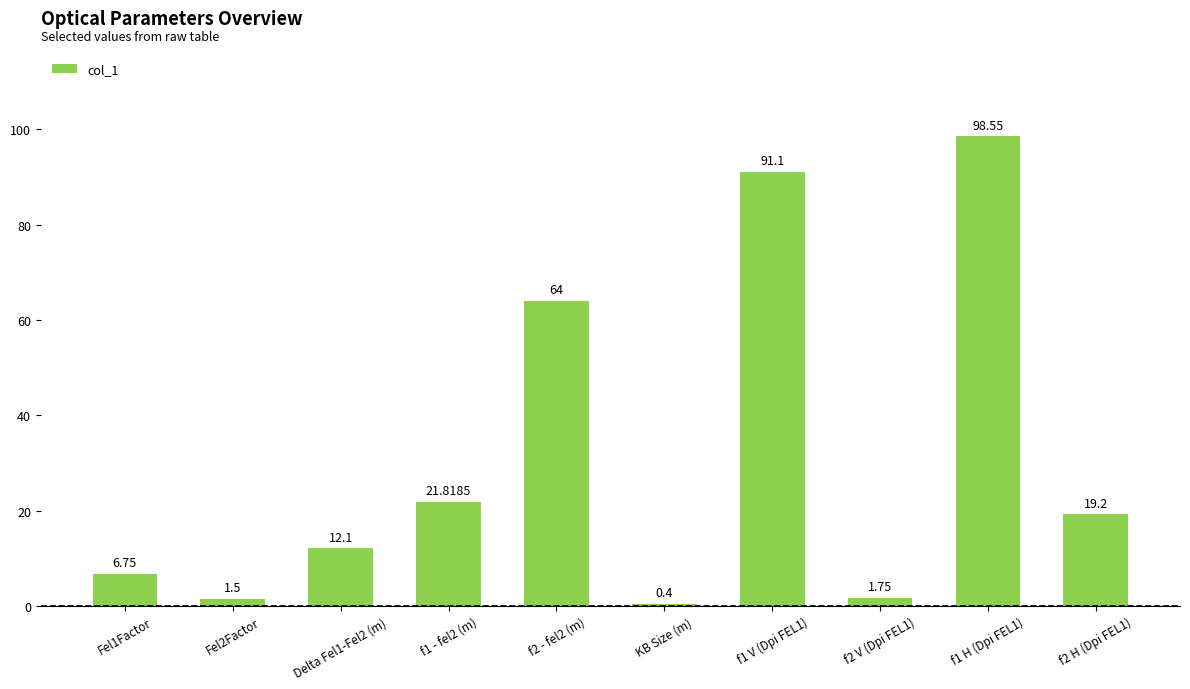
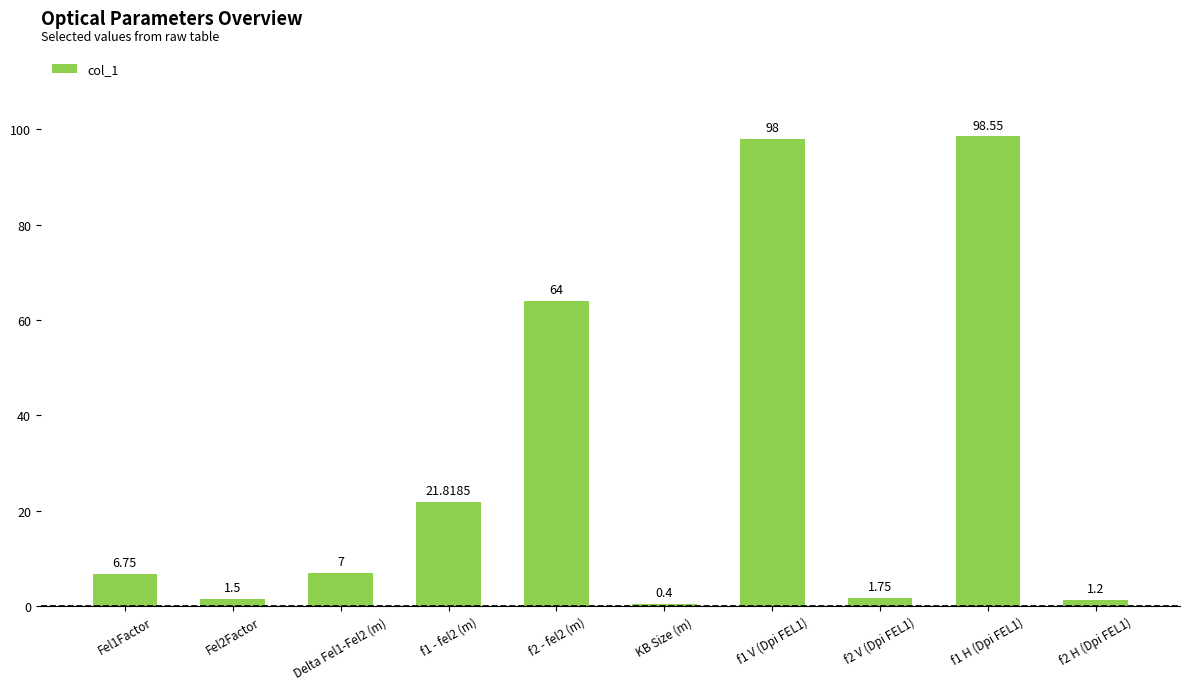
Delta Fel1-Fel2 (m): 12.1 -> 7
f1 V (Dpi FEL1): 91.1 -> 98
f2 H (Dpi FEL1): 19.2 -> 1.2
